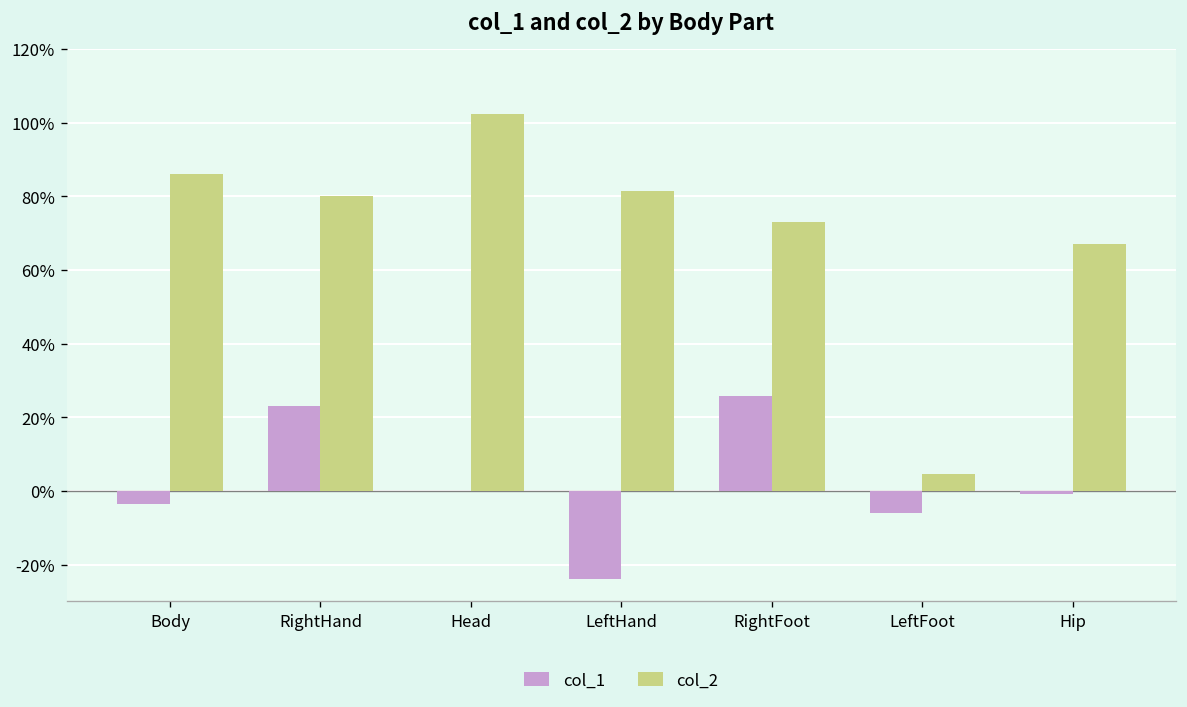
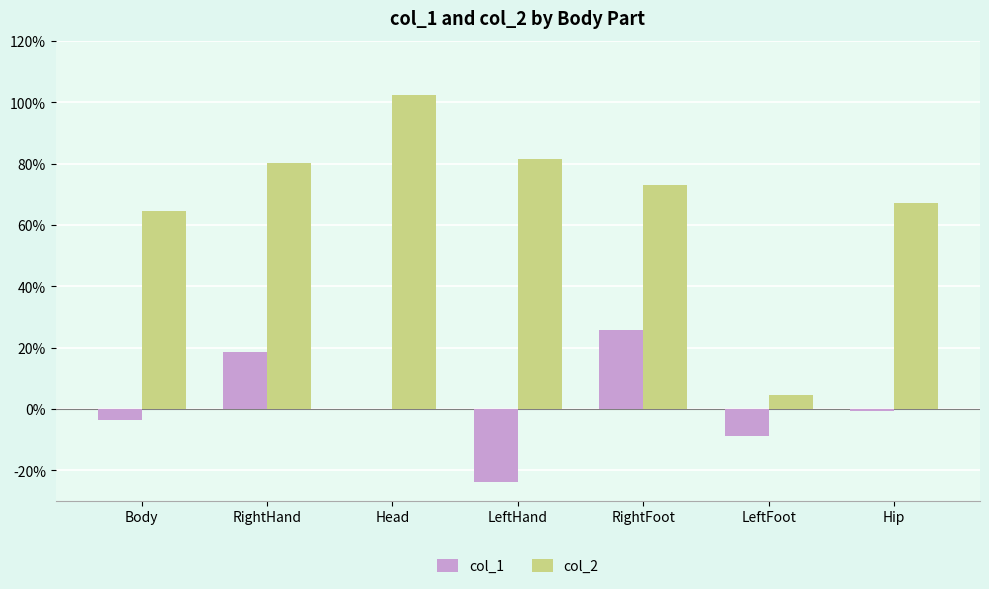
col_2, Body: 86% -> 65%
col_1, RightHand: 23% -> 19%
col_1, LeftFoot: -6% -> -9%
